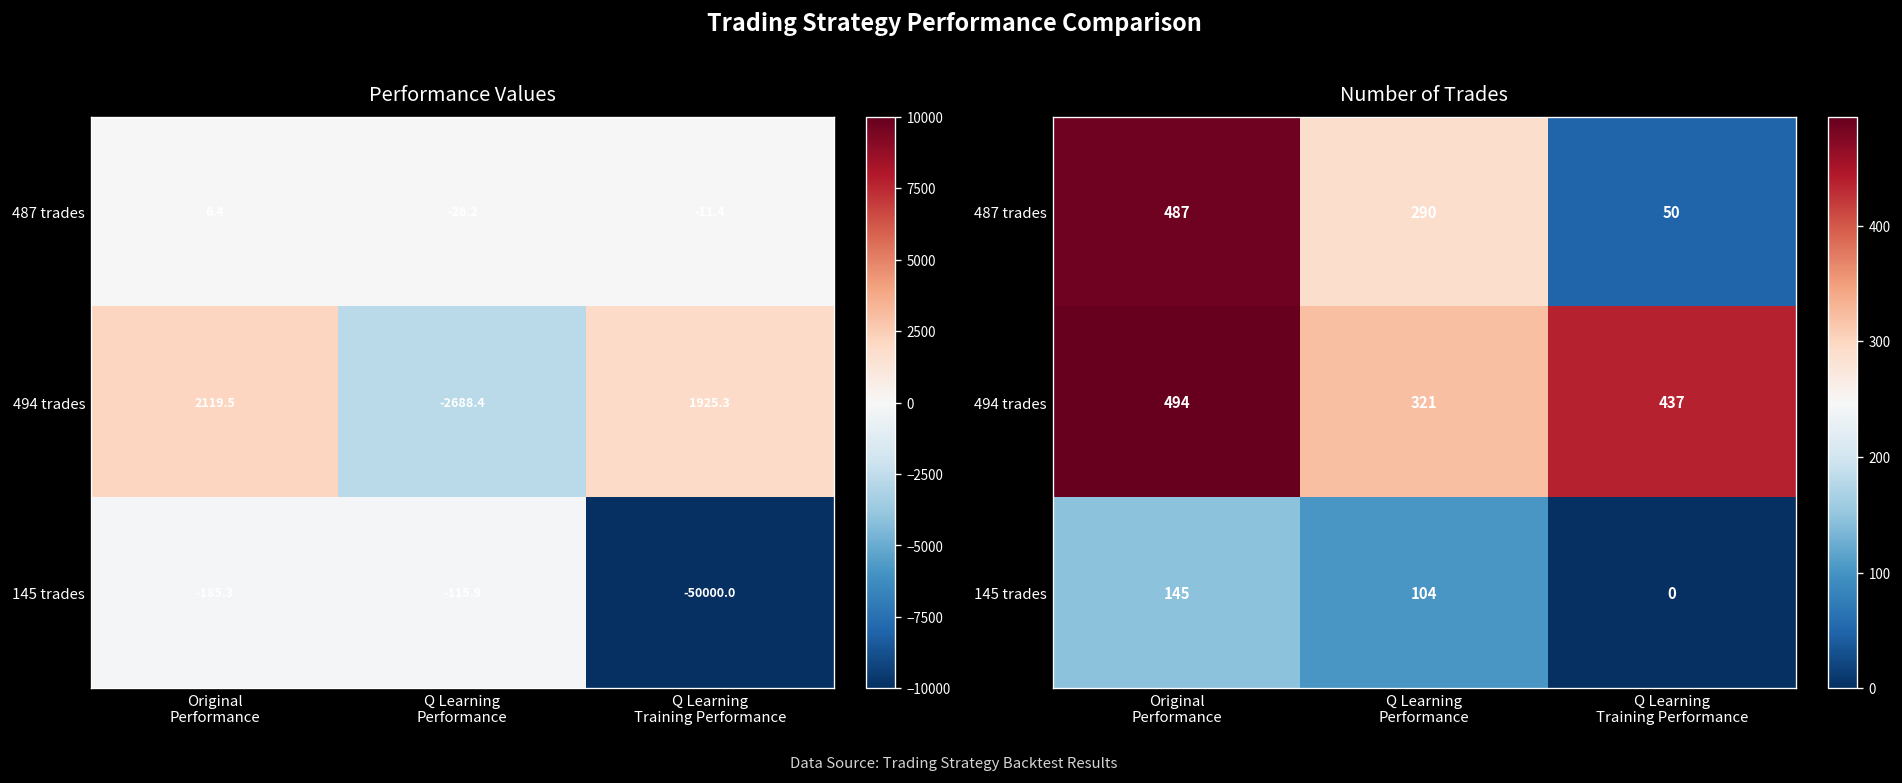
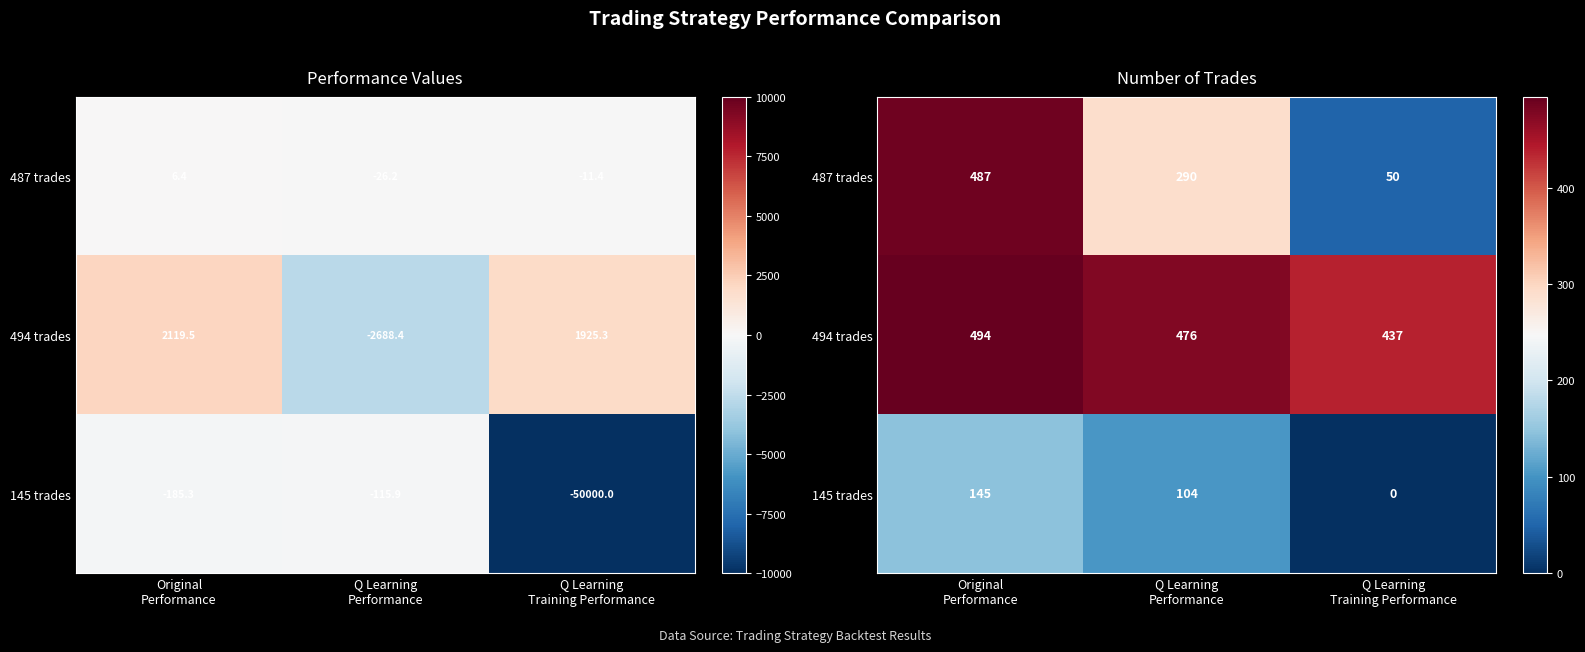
Number of Trades, 494 trades, Q Learning Performance: 321 -> 476
